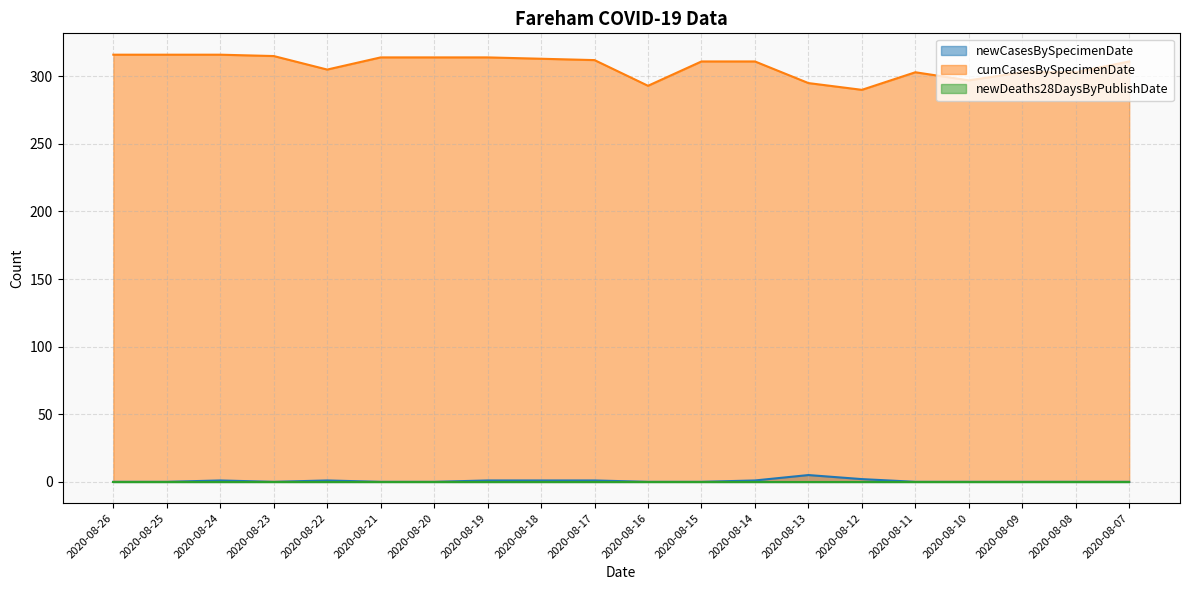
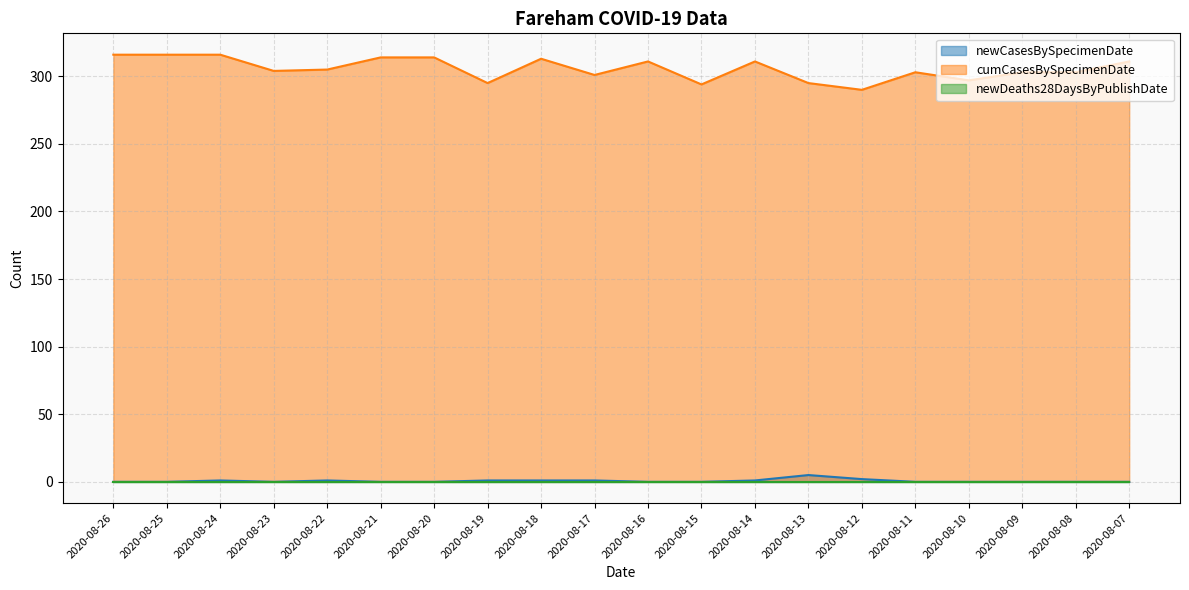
cumCasesBySpecimenDate, 2020-08-23: 315 -> 304
cumCasesBySpecimenDate, 2020-08-19: 314 -> 295
cumCasesBySpecimenDate, 2020-08-17: 312 -> 301
cumCasesBySpecimenDate, 2020-08-16: 293 -> 311
cumCasesBySpecimenDate, 2020-08-15: 311 -> 294
